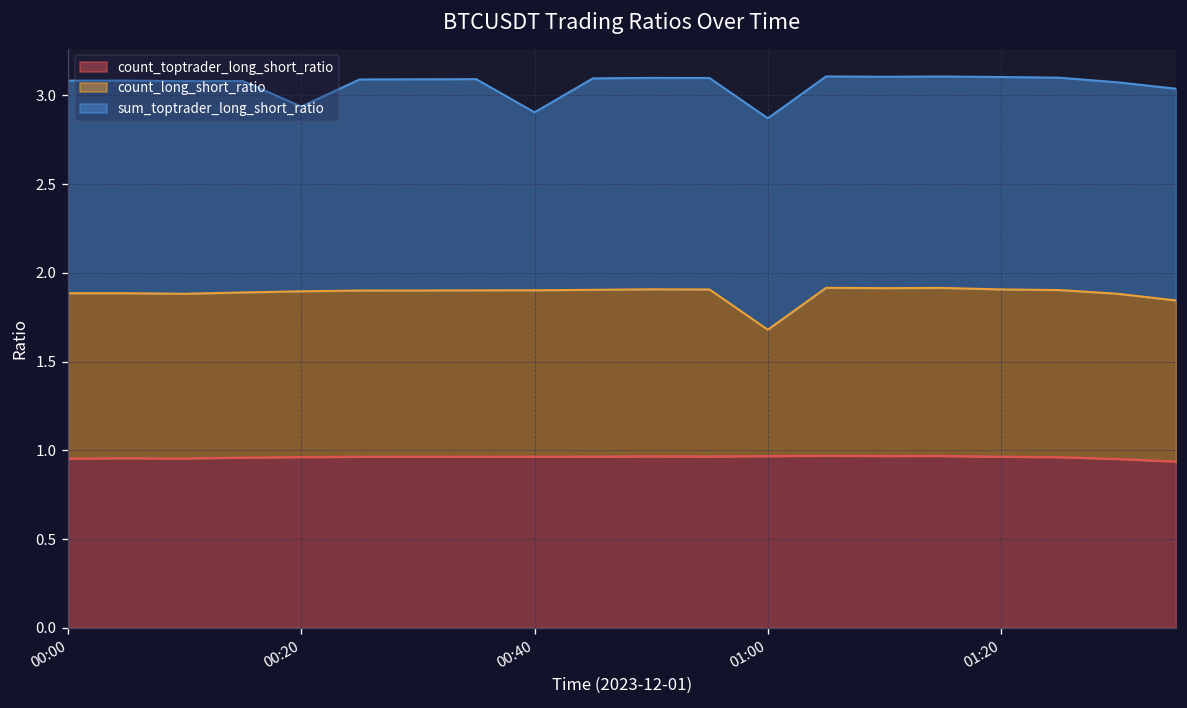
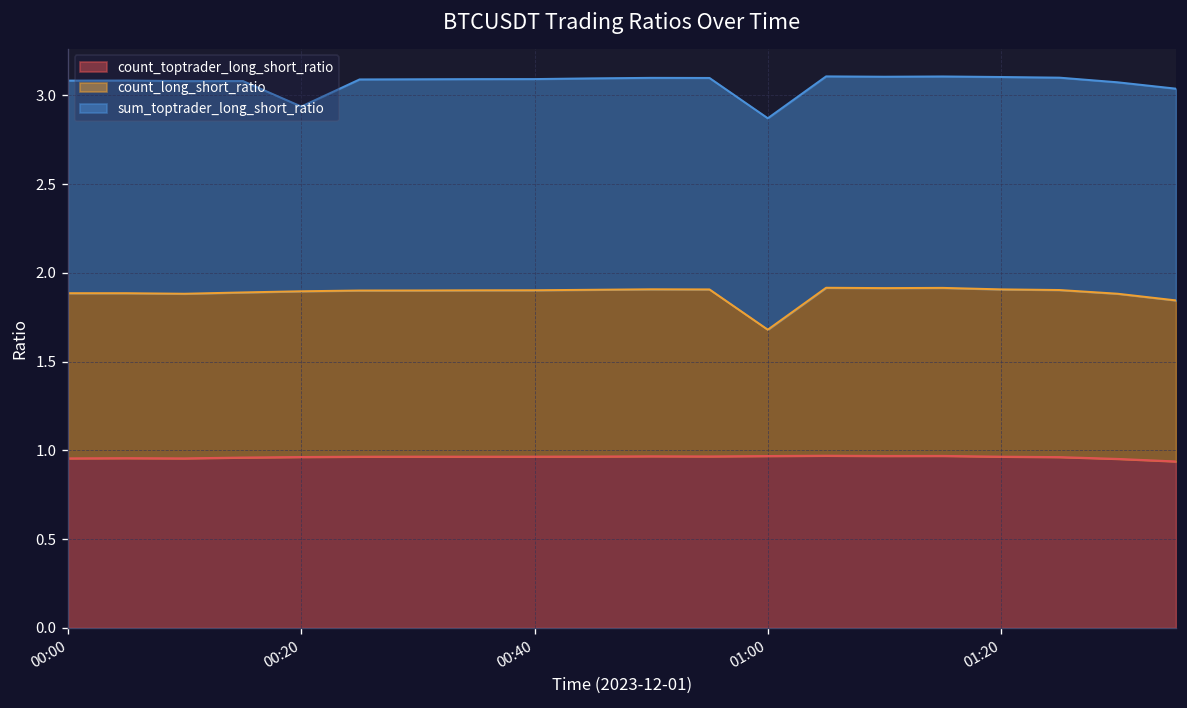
sum_toptrader_long_short_ratio, 00:40: 1.00 -> 1.19
